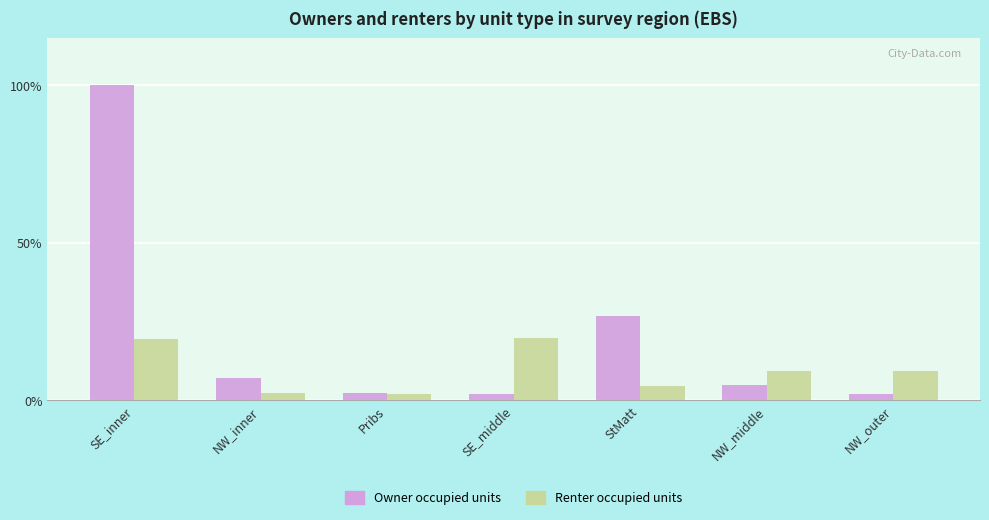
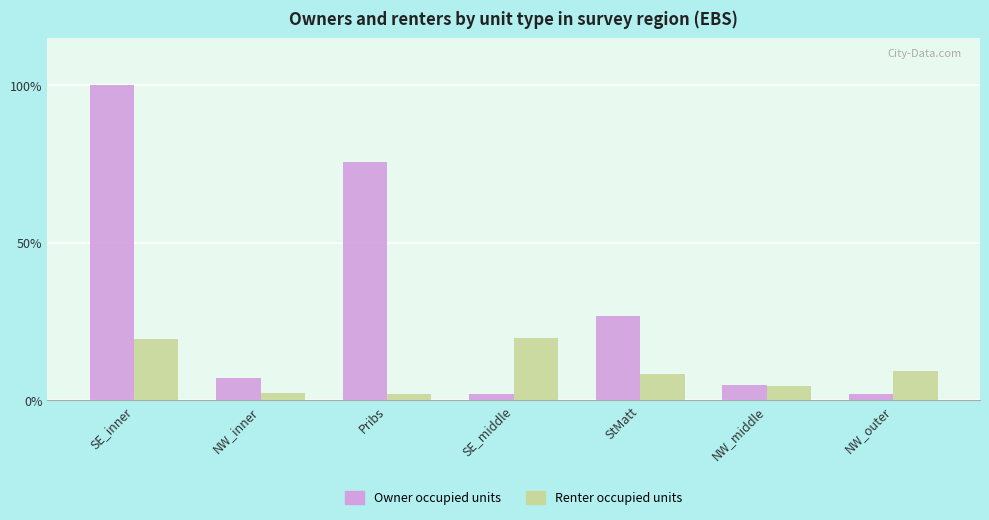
Owner occupied units, Pribs: 2% -> 76%
Renter occupied units, StMatt: 4% -> 9%
Renter occupied units, NW_middle: 9% -> 4%
